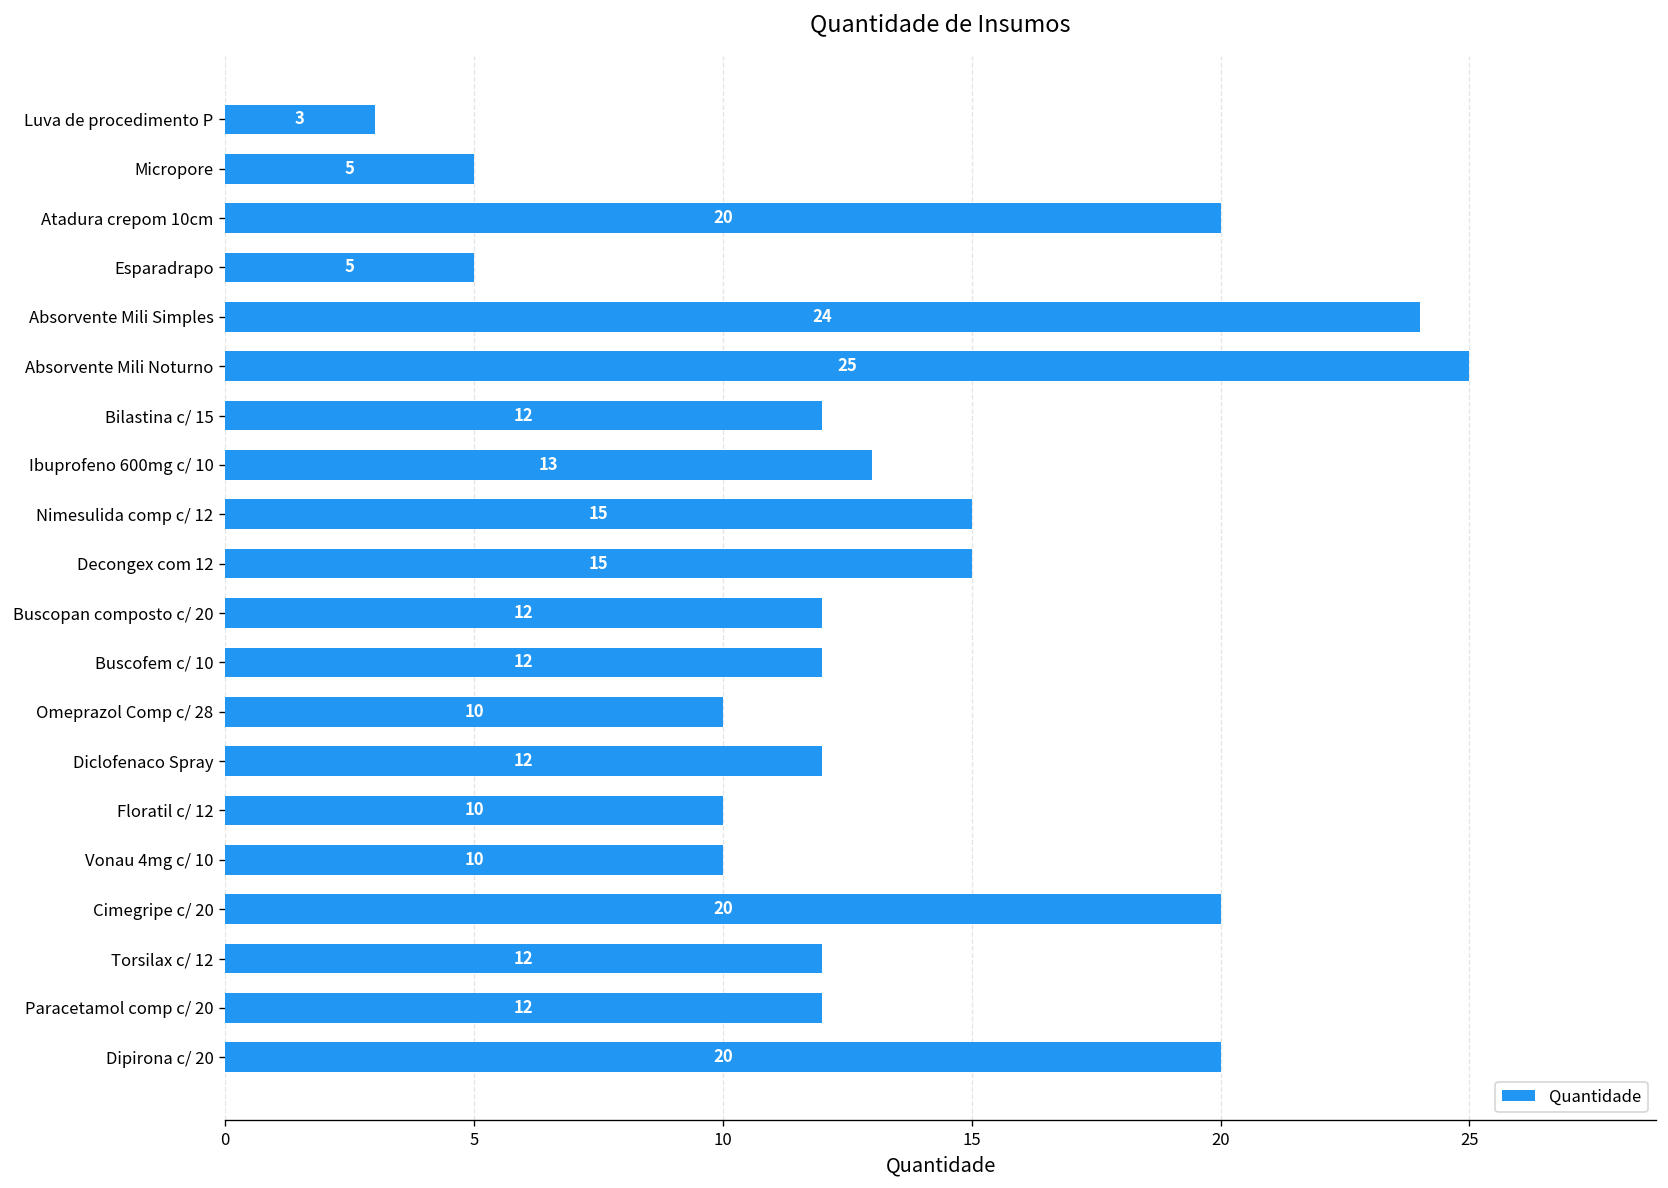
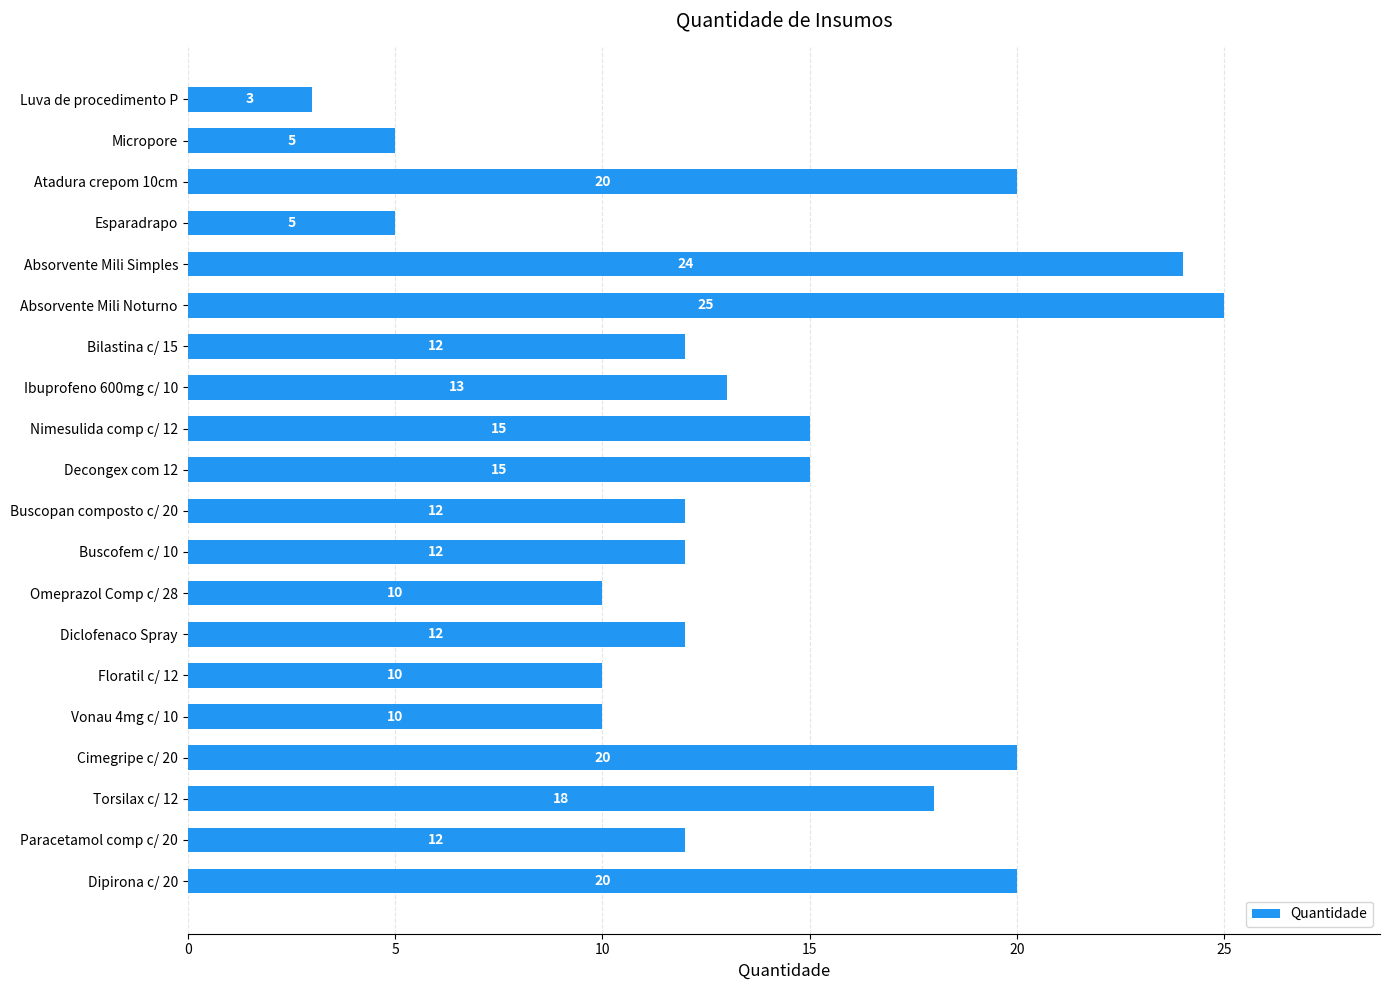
Torsilax c/ 12: 12 -> 18
